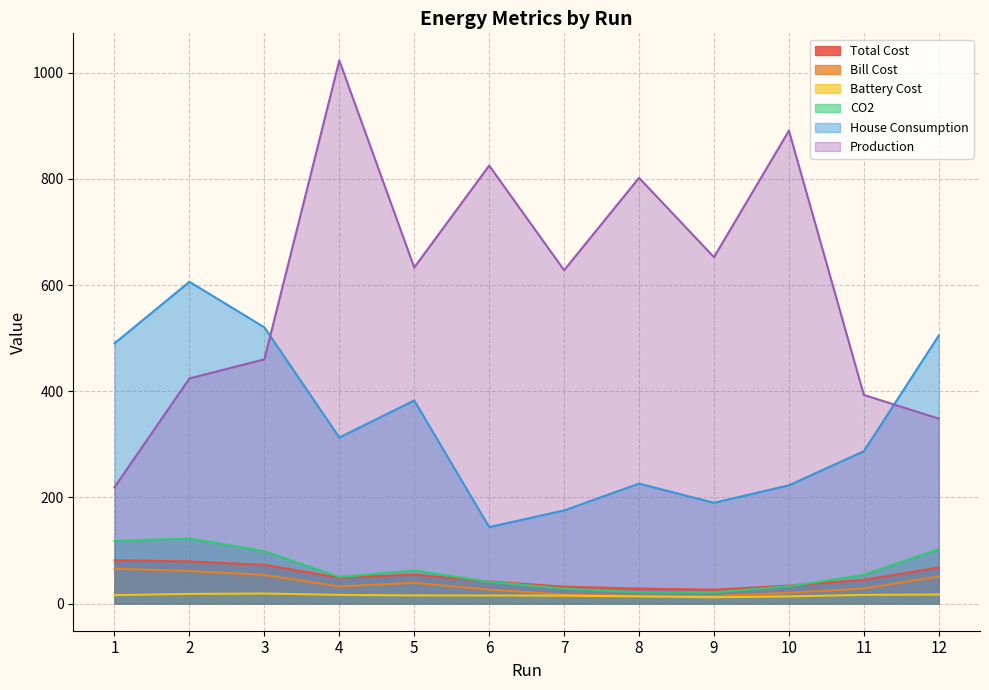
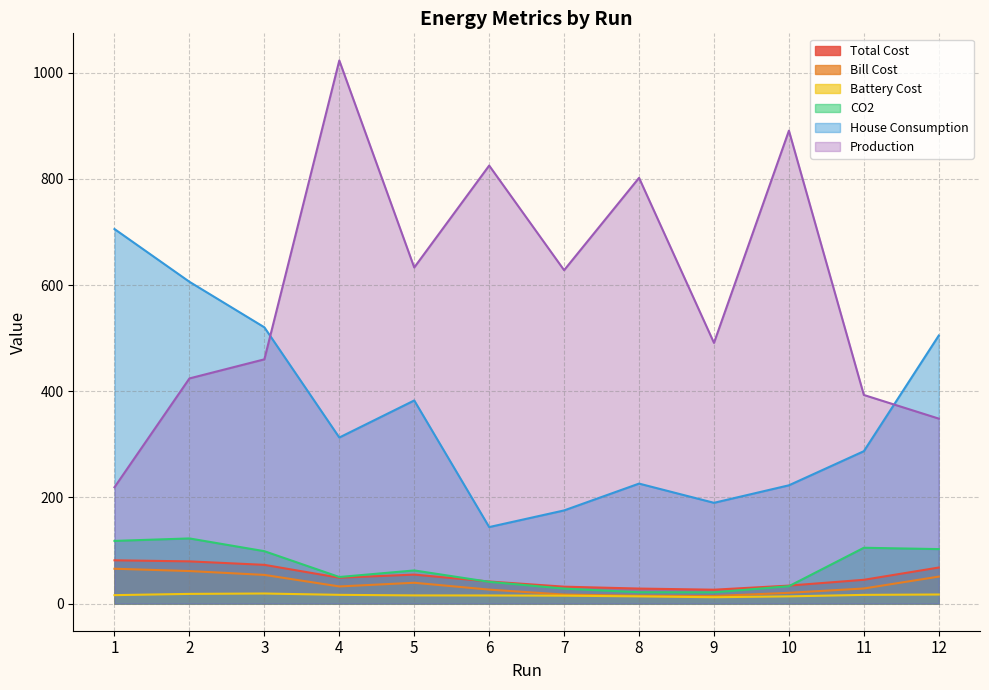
House Consumption, 1: 490 -> 710
Production, 9: 650 -> 490
CO2, 11: 50 -> 110
